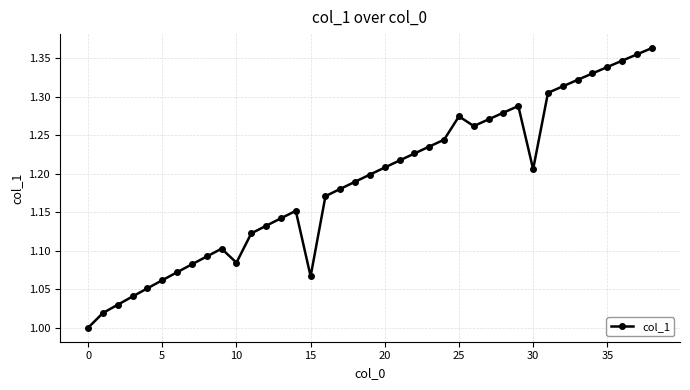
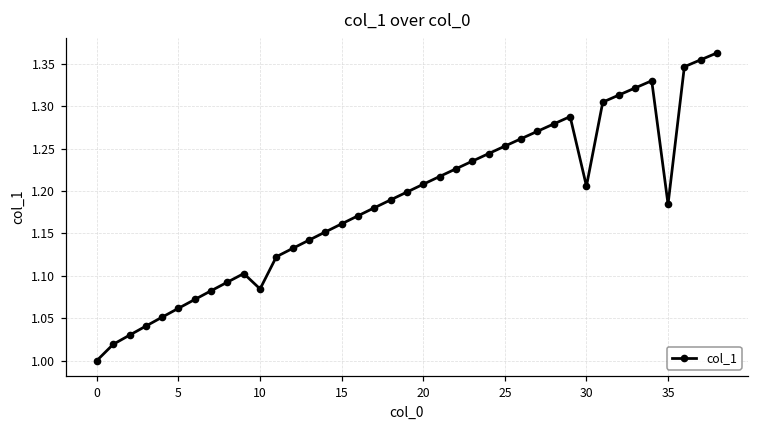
15: 1.07 -> 1.16
25: 1.27 -> 1.25
35: 1.34 -> 1.18
